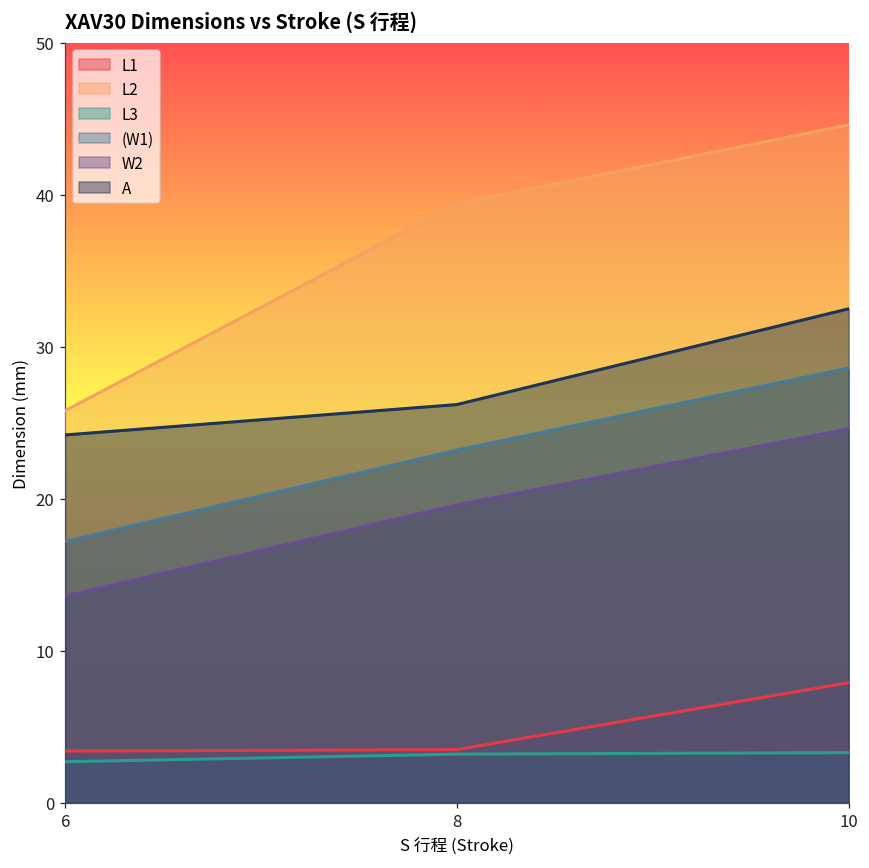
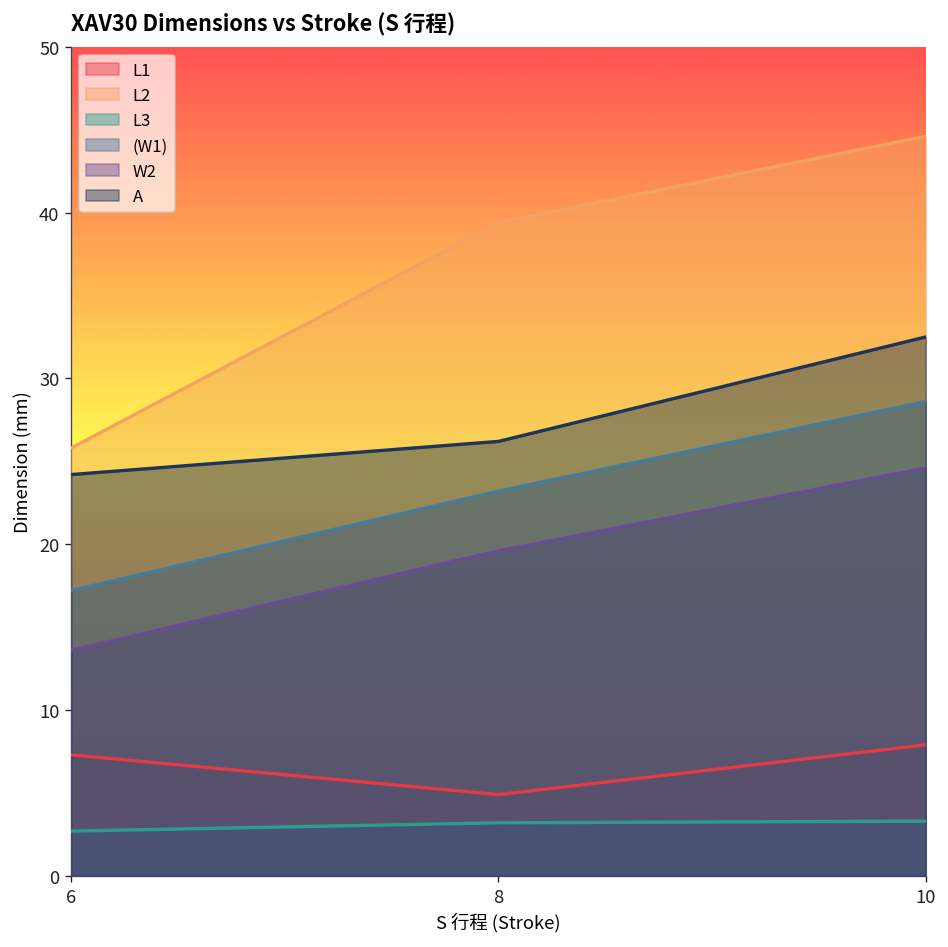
L1, 6: 3.4 -> 7.3
L1, 8: 3.5 -> 4.9
